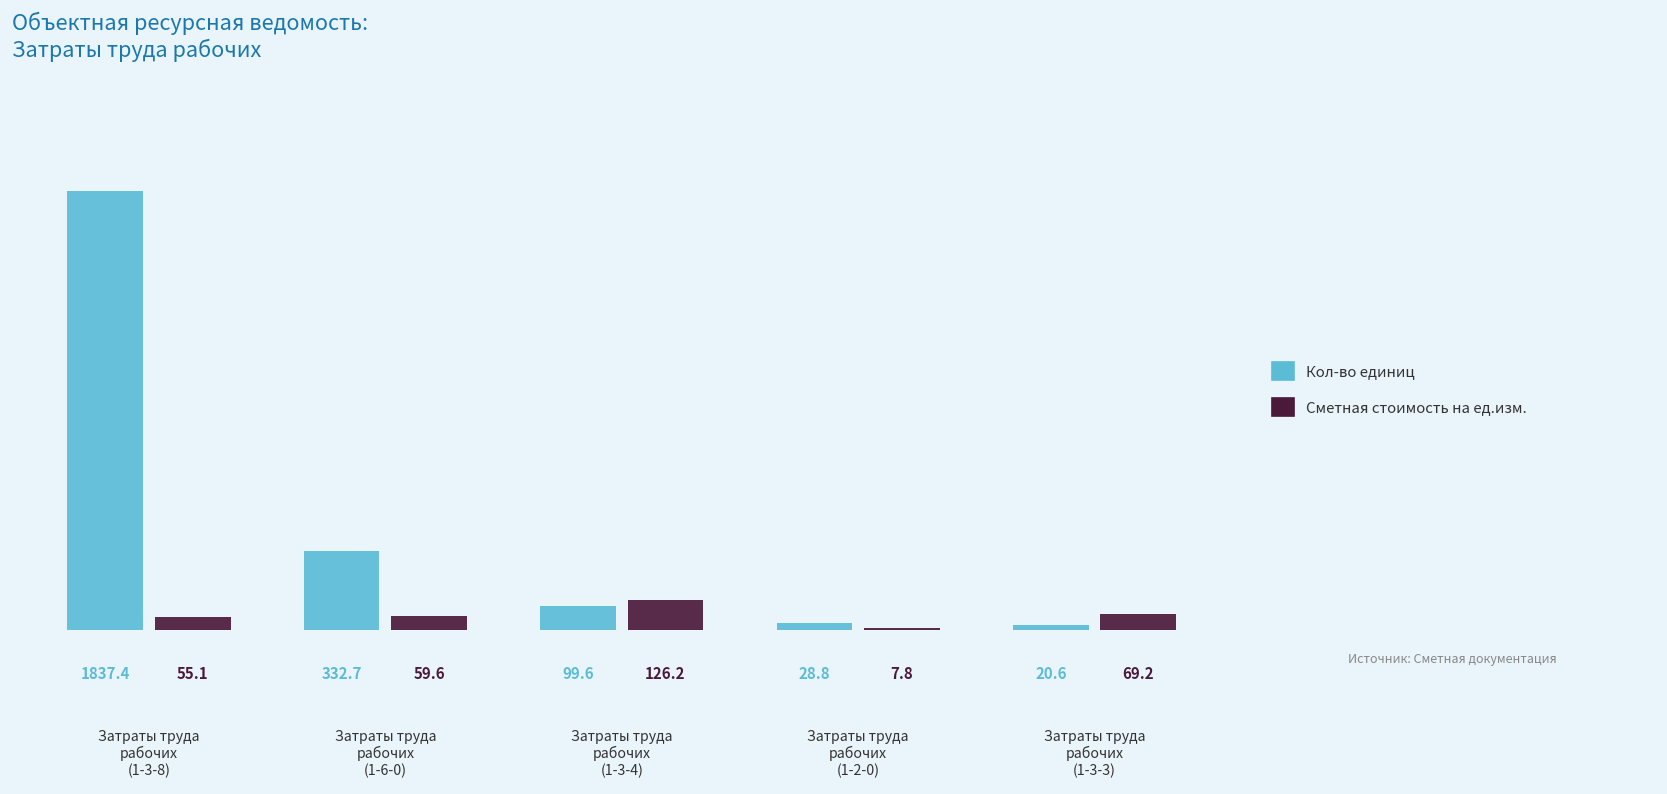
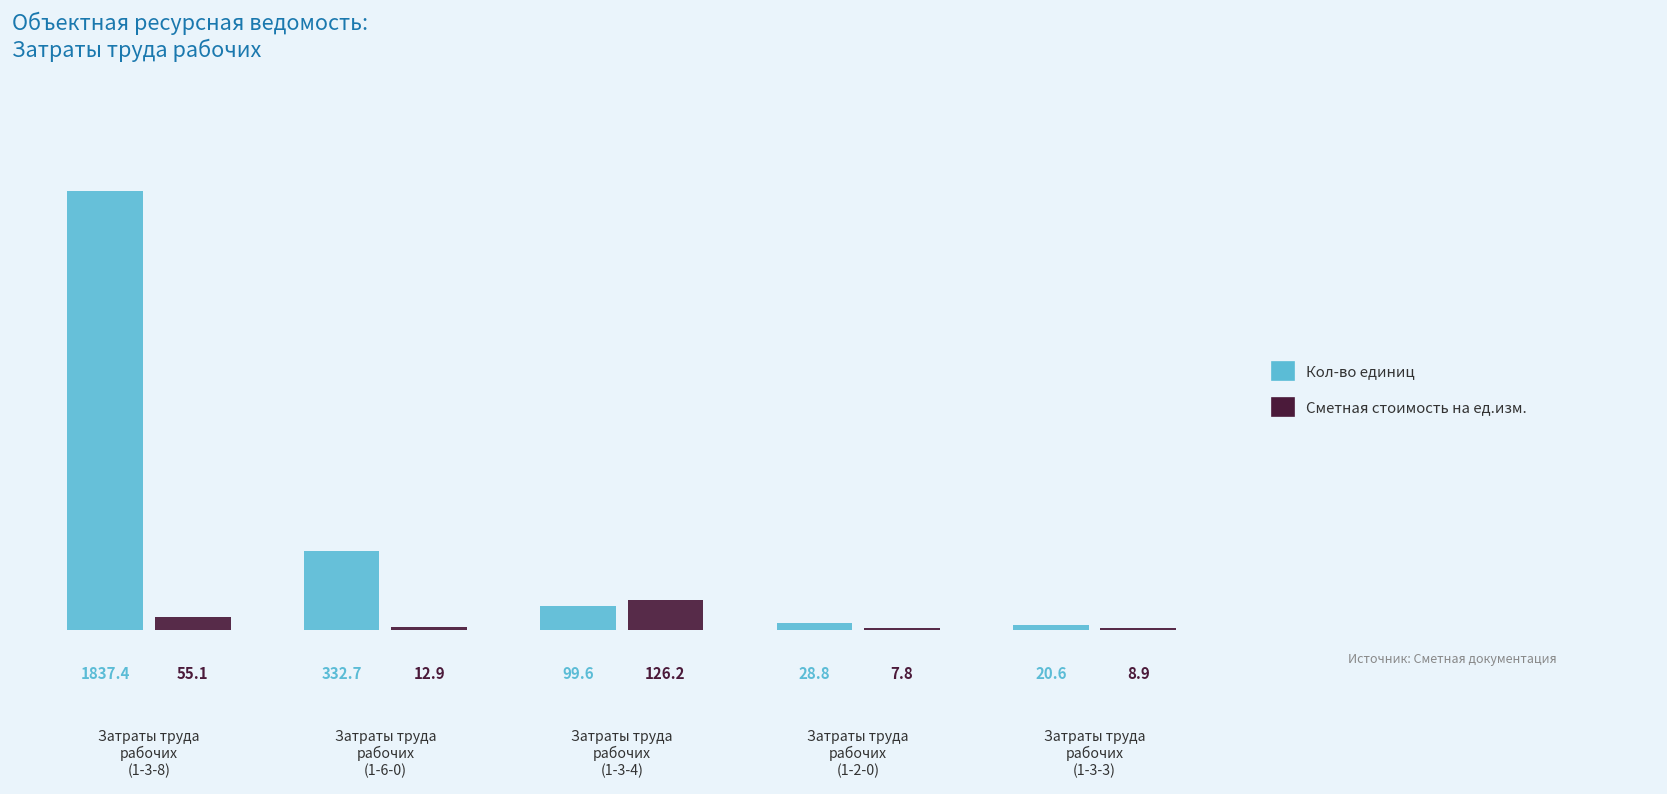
Сметная стоимость на ед.изм., Затраты труда рабочих (1-6-0): 59.6 -> 12.9
Сметная стоимость на ед.изм., Затраты труда рабочих (1-3-3): 69.2 -> 8.9
